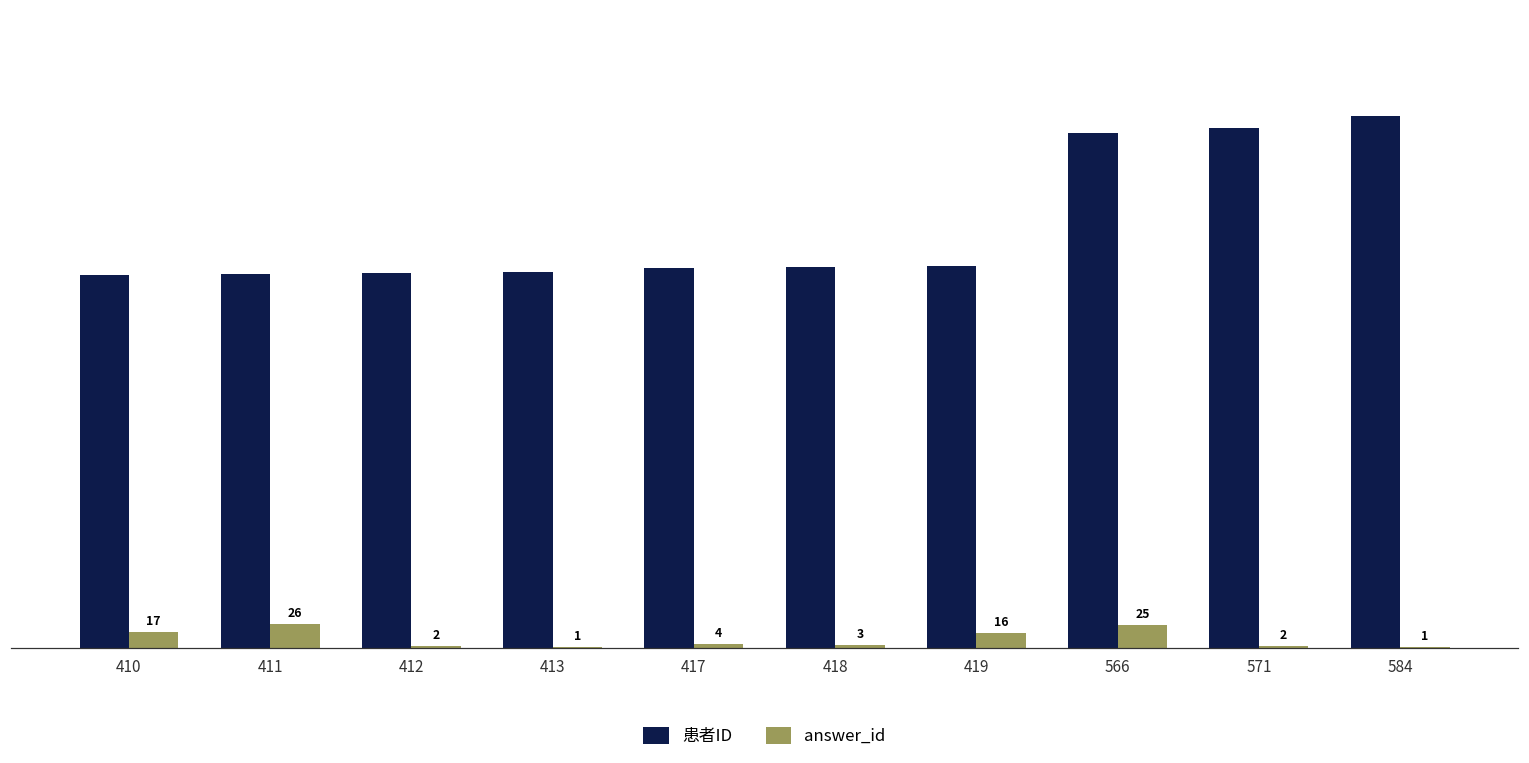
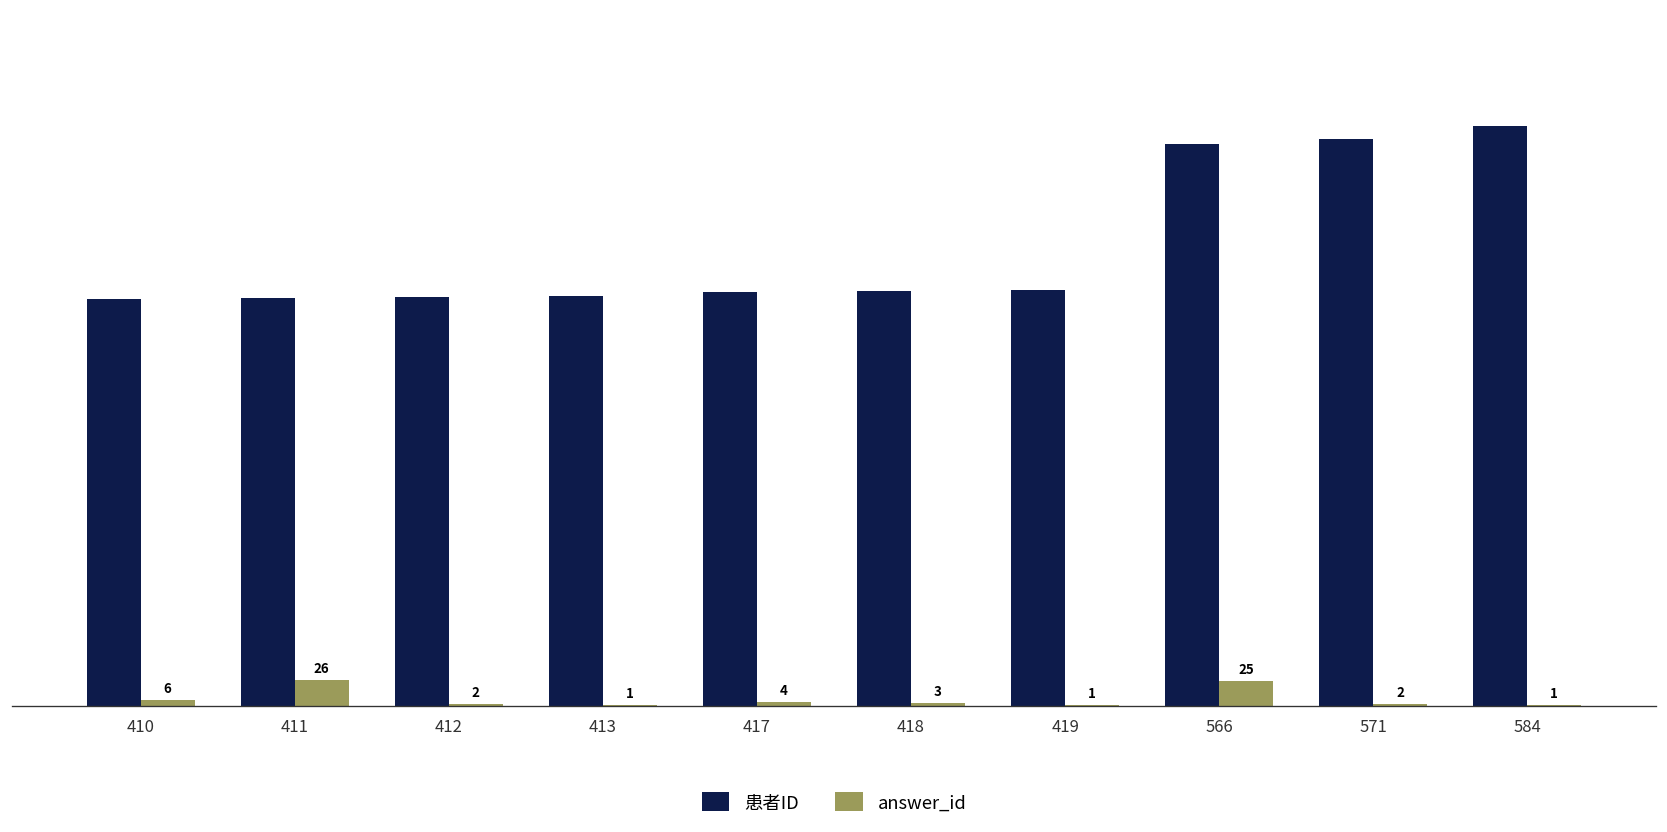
answer_id, 410: 17 -> 6
answer_id, 419: 16 -> 1
